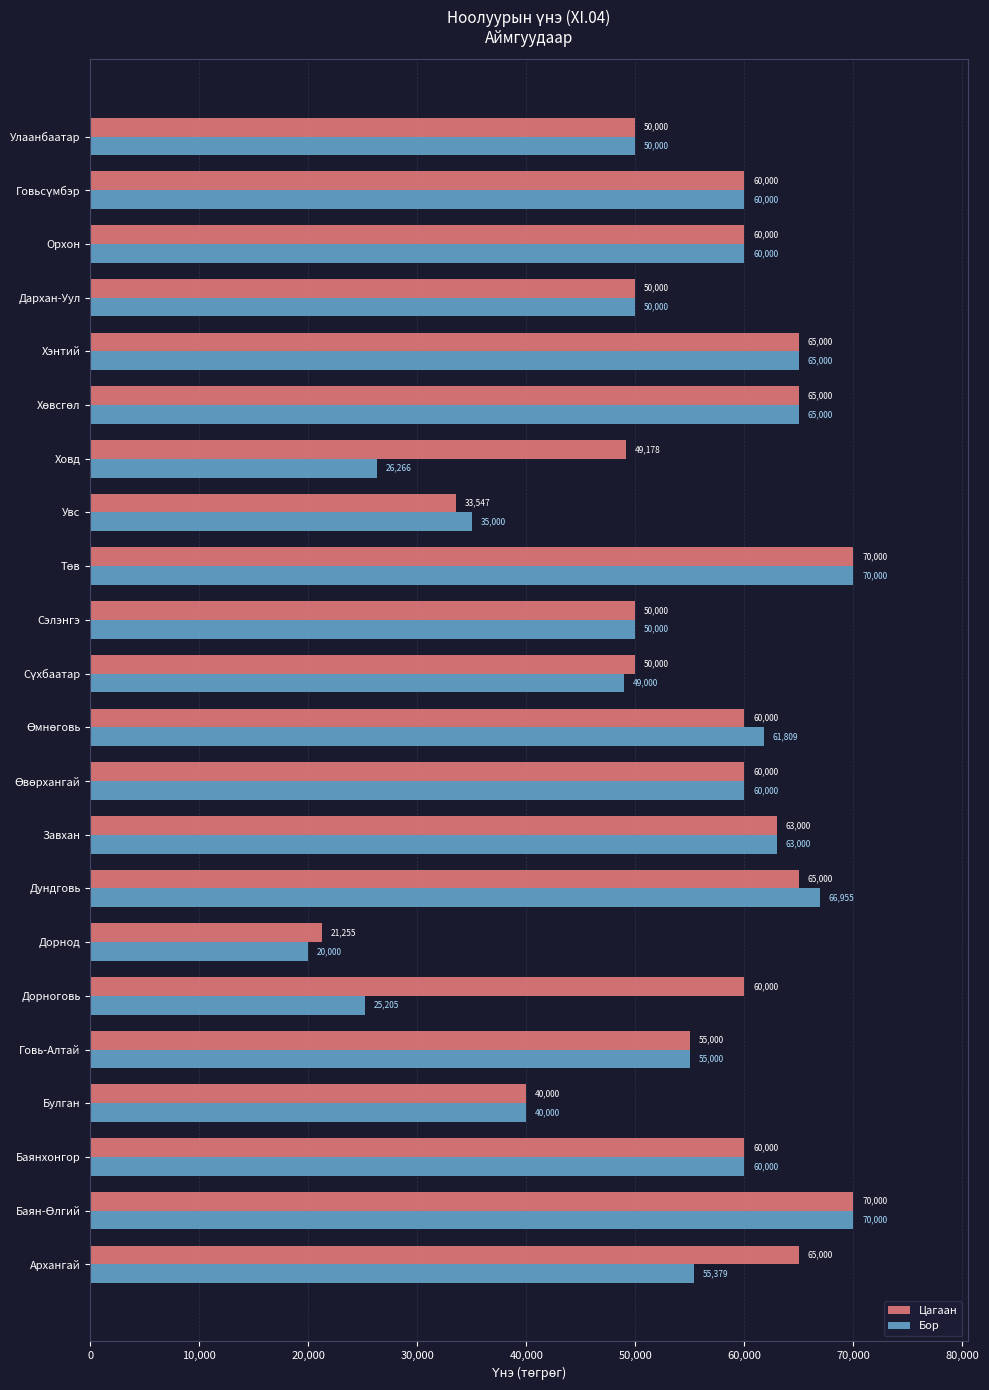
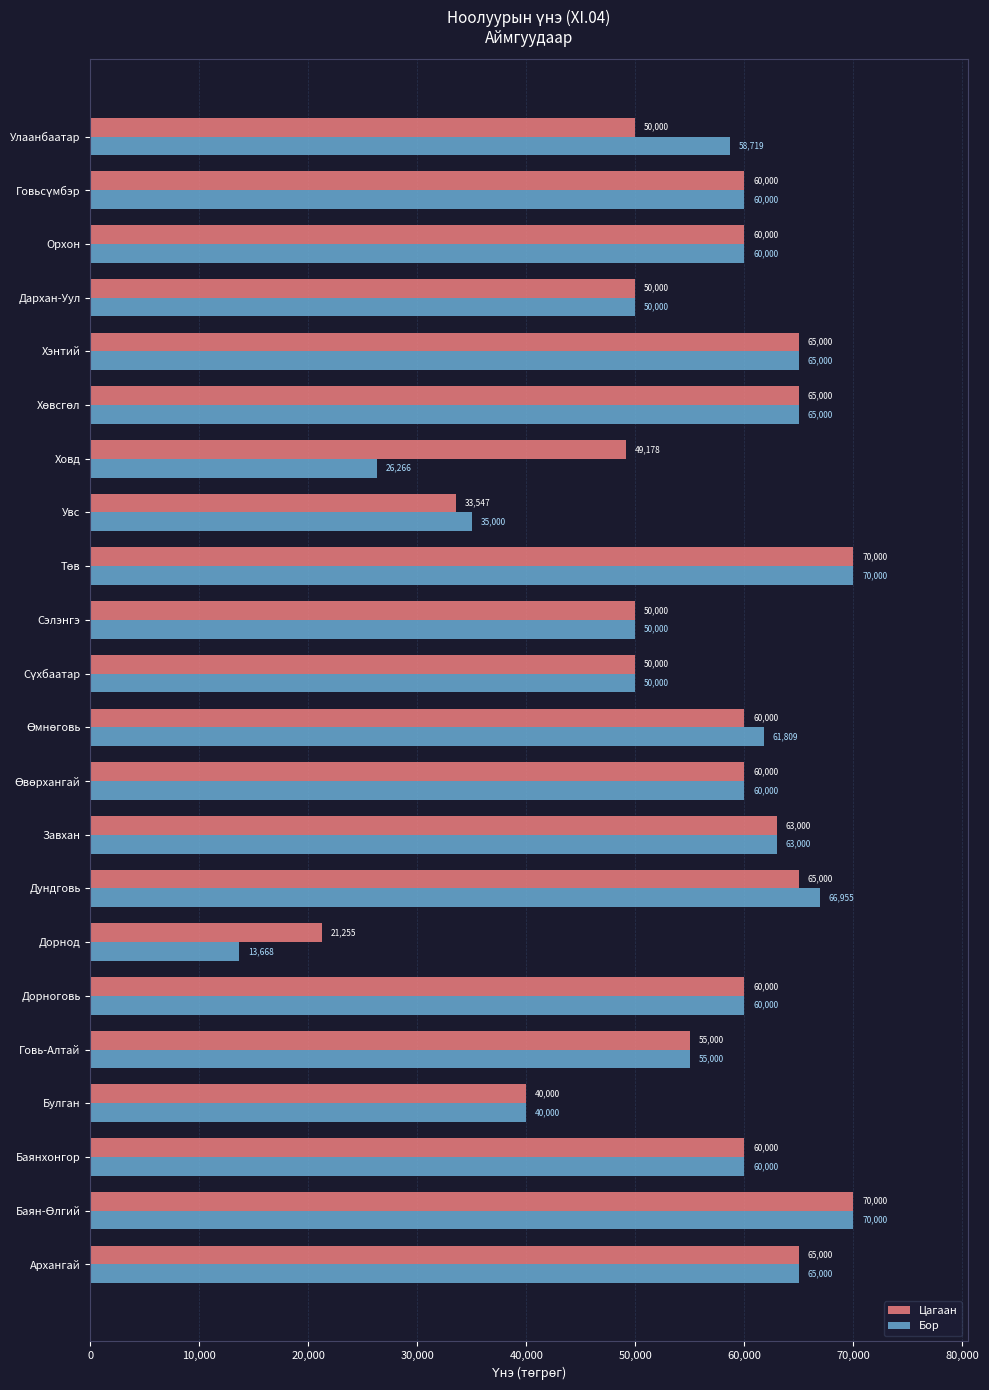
Бор, Улаанбаатар: 50,000 -> 58,719
Бор, Сүхбаатар: 49,000 -> 50,000
Бор, Дорнод: 20,000 -> 13,668
Бор, Дорноговь: 25,205 -> 60,000
Бор, Архангай: 55,379 -> 65,000
